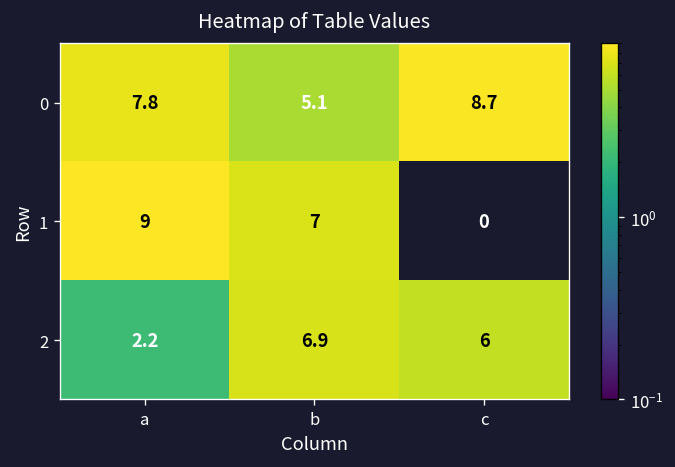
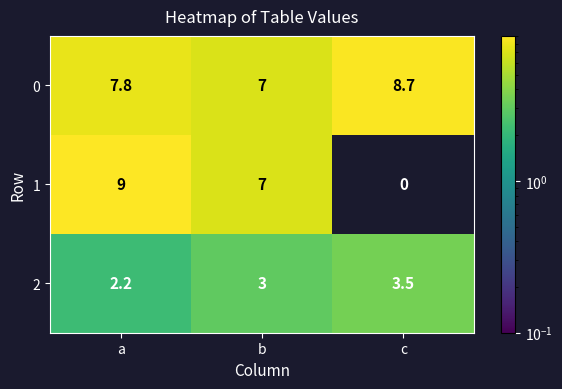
0, b: 5.1 -> 7
2, b: 6.9 -> 3
2, c: 6 -> 3.5
